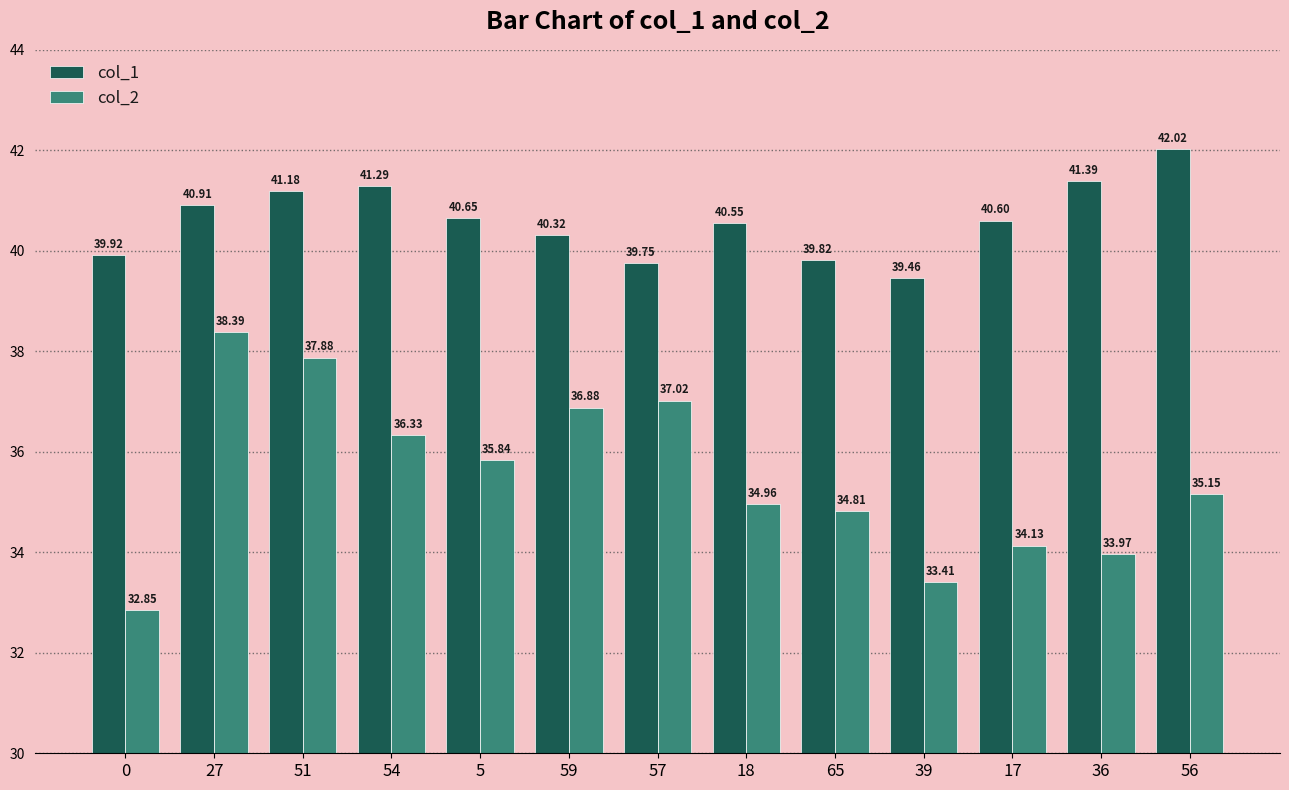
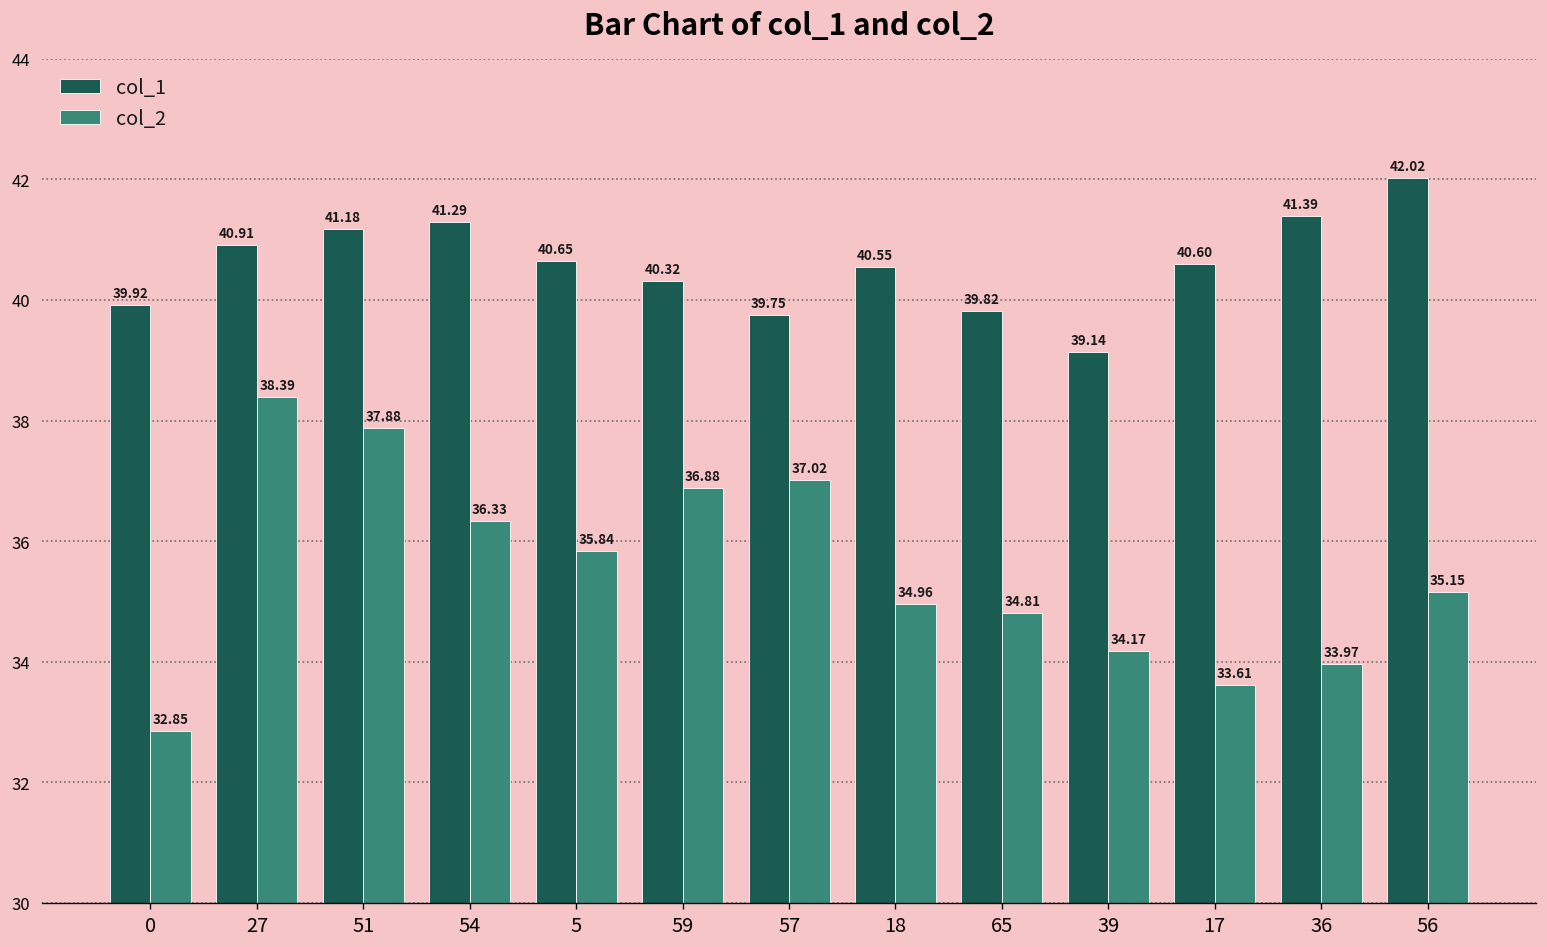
col_1, 39: 39.46 -> 39.14
col_2, 39: 33.41 -> 34.17
col_2, 17: 34.13 -> 33.61
